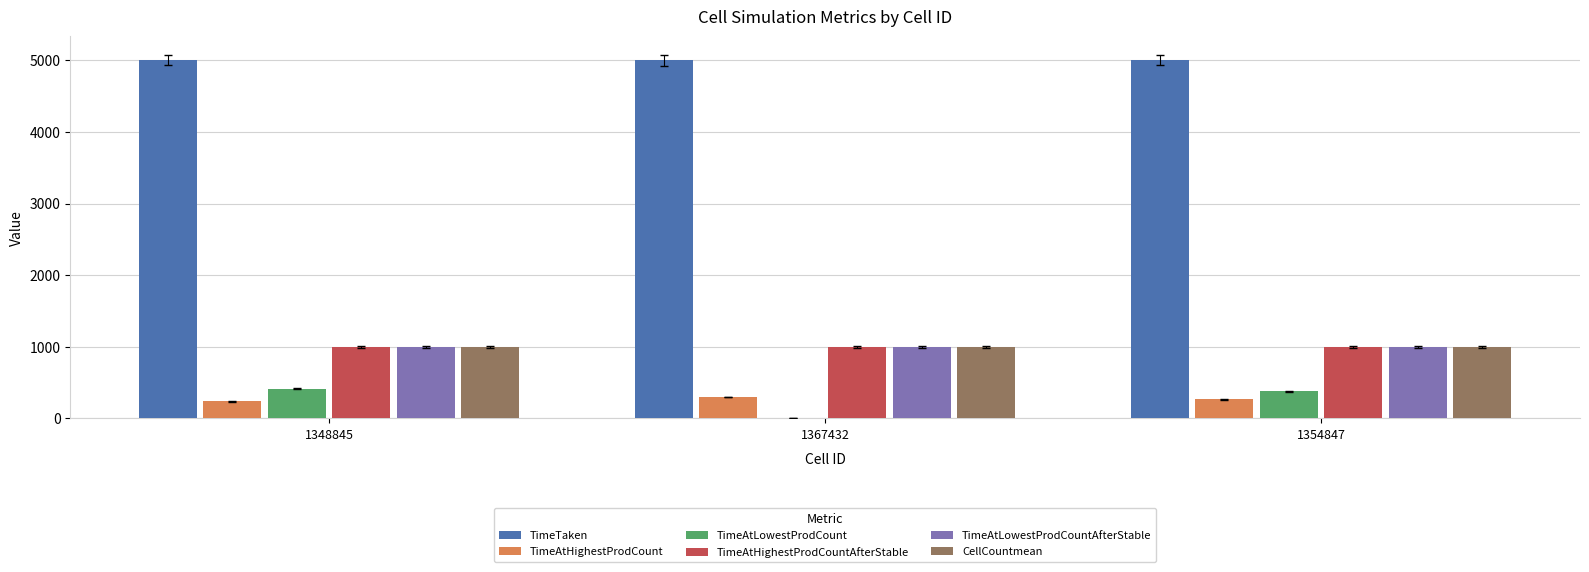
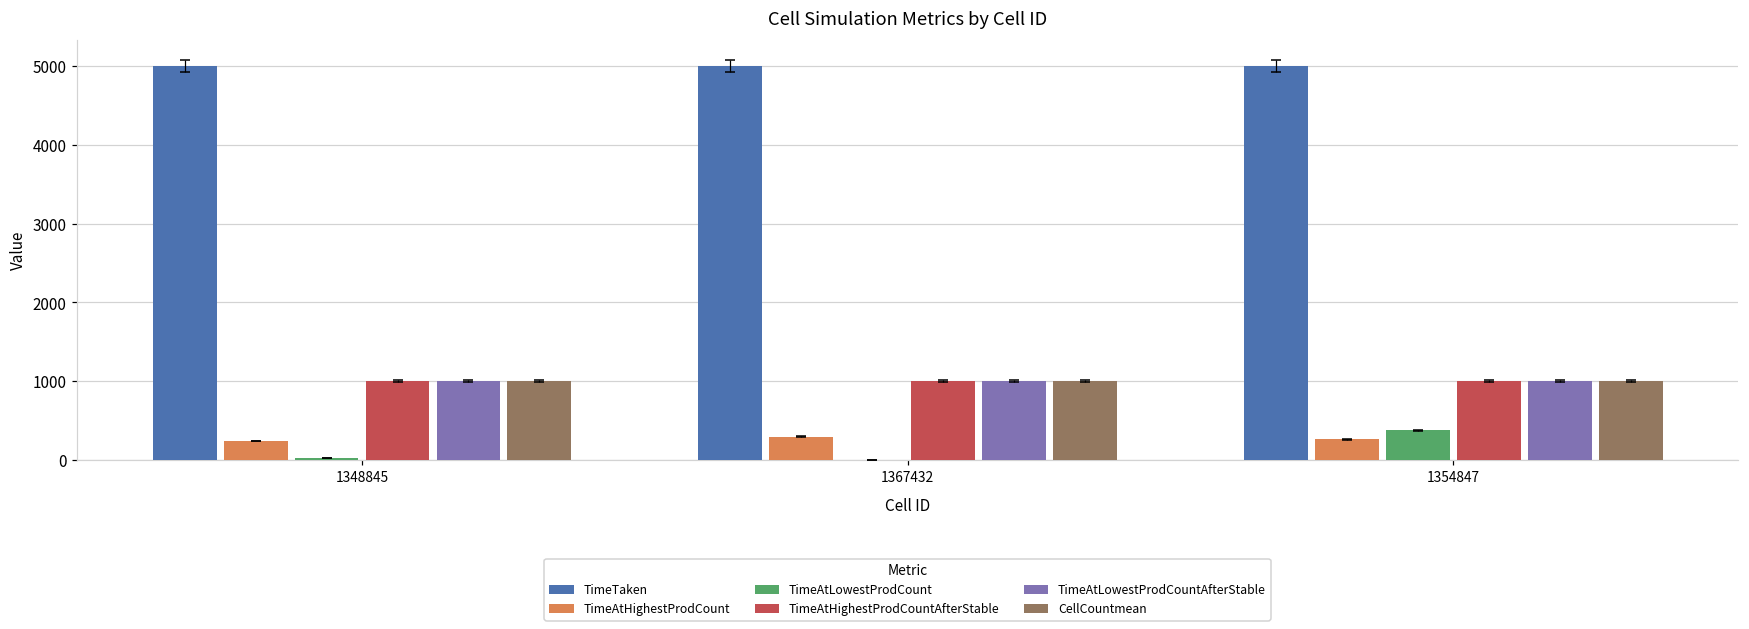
TimeAtLowestProdCount, 1348845: 400 -> 0
